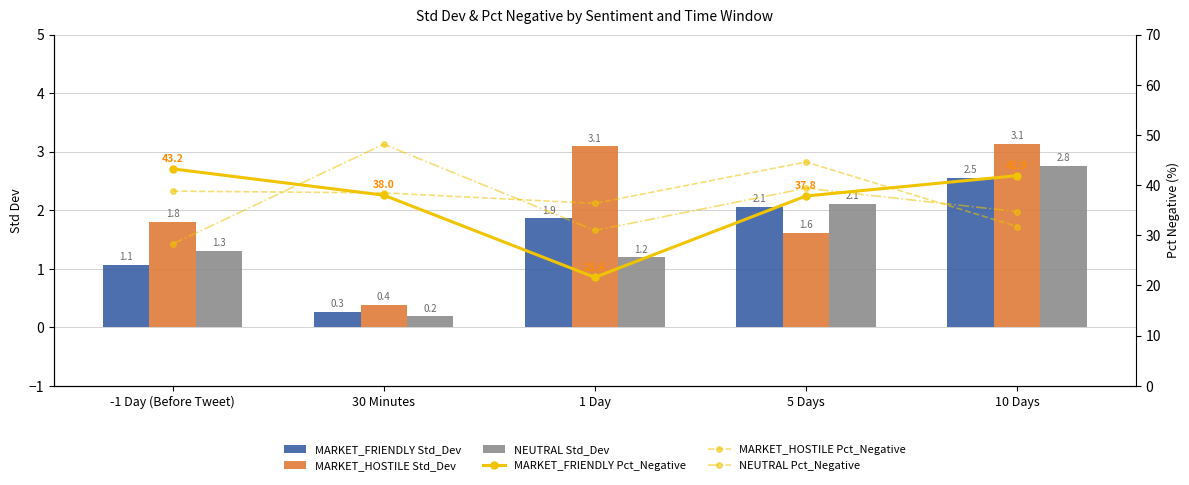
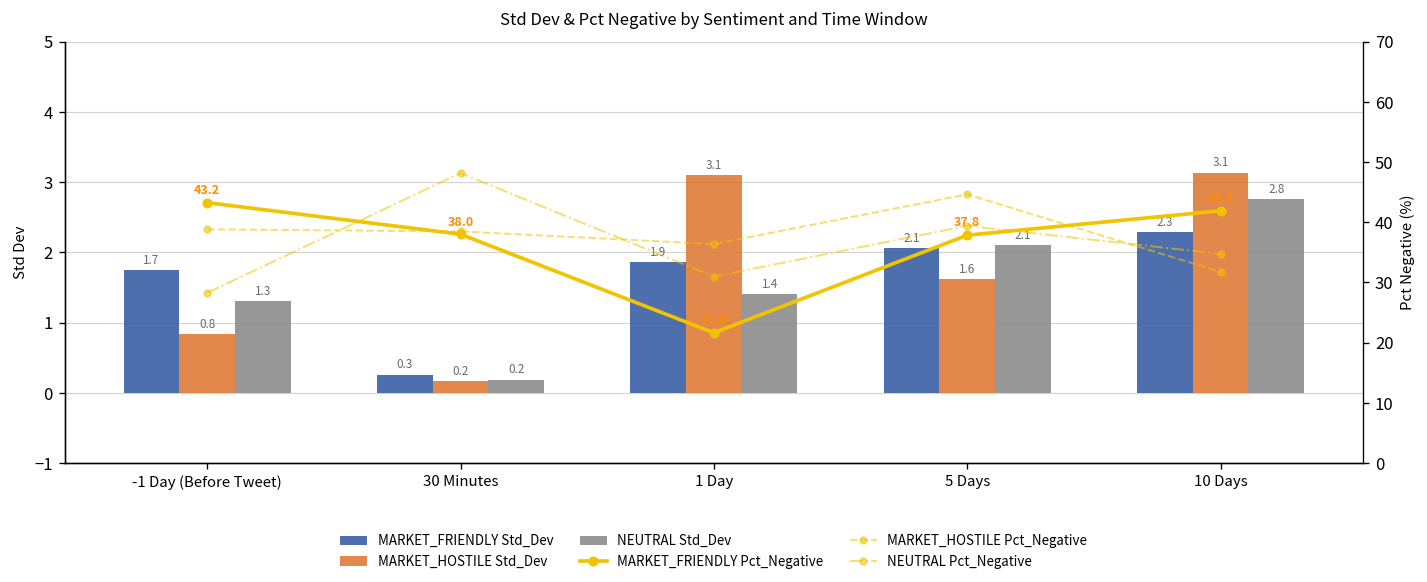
MARKET_FRIENDLY Std_Dev, -1 Day (Before Tweet): 1.1 -> 1.7
MARKET_HOSTILE Std_Dev, -1 Day (Before Tweet): 1.8 -> 0.8
MARKET_HOSTILE Std_Dev, 30 Minutes: 0.4 -> 0.2
NEUTRAL Std_Dev, 1 Day: 1.2 -> 1.4
MARKET_FRIENDLY Std_Dev, 10 Days: 2.5 -> 2.3
